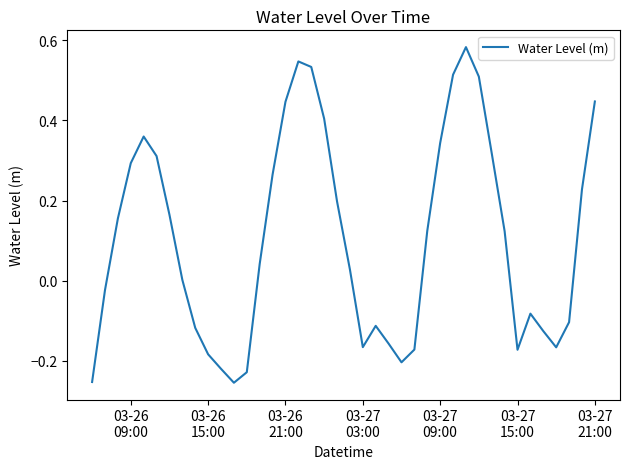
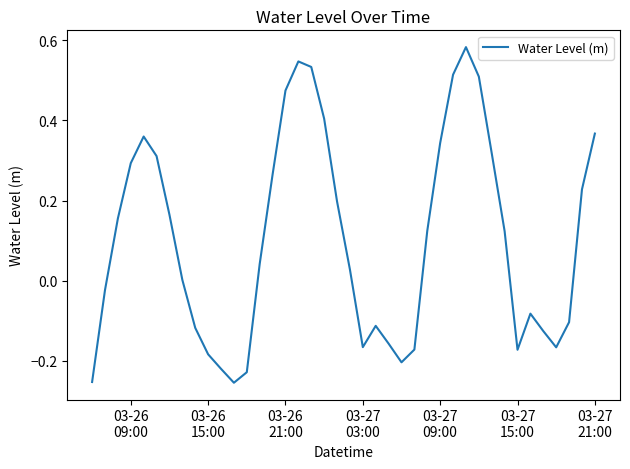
03-26 21:00: 0.45 -> 0.47
03-27 21:00: 0.45 -> 0.37
